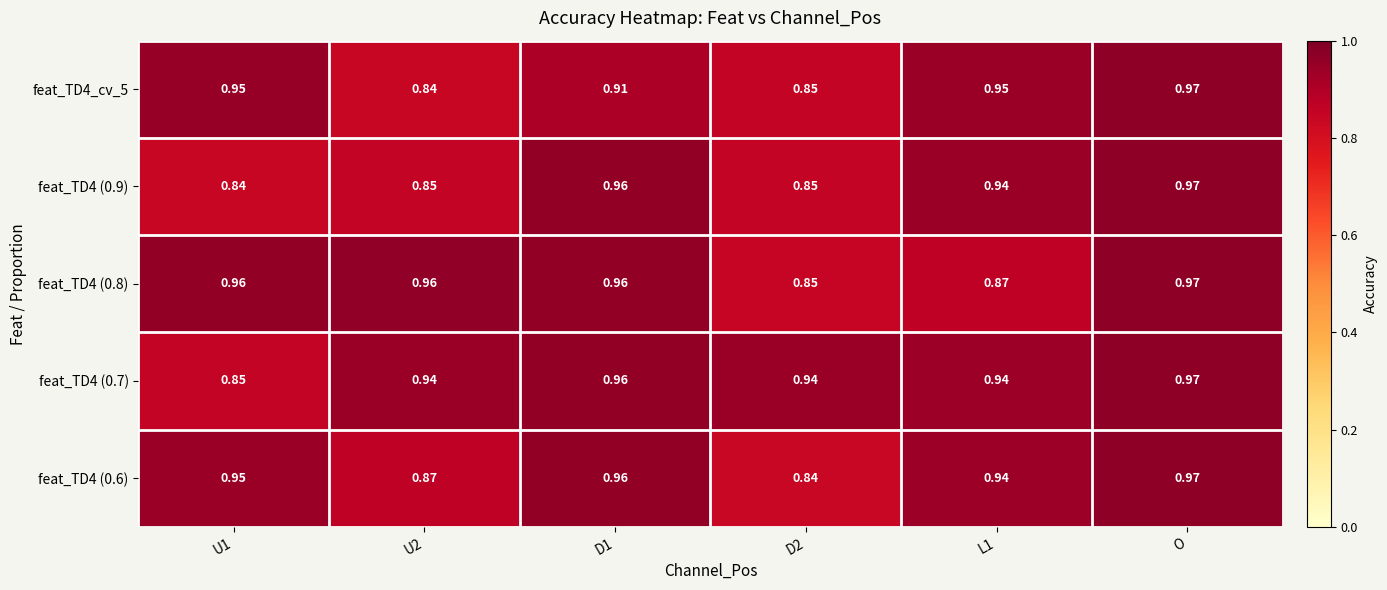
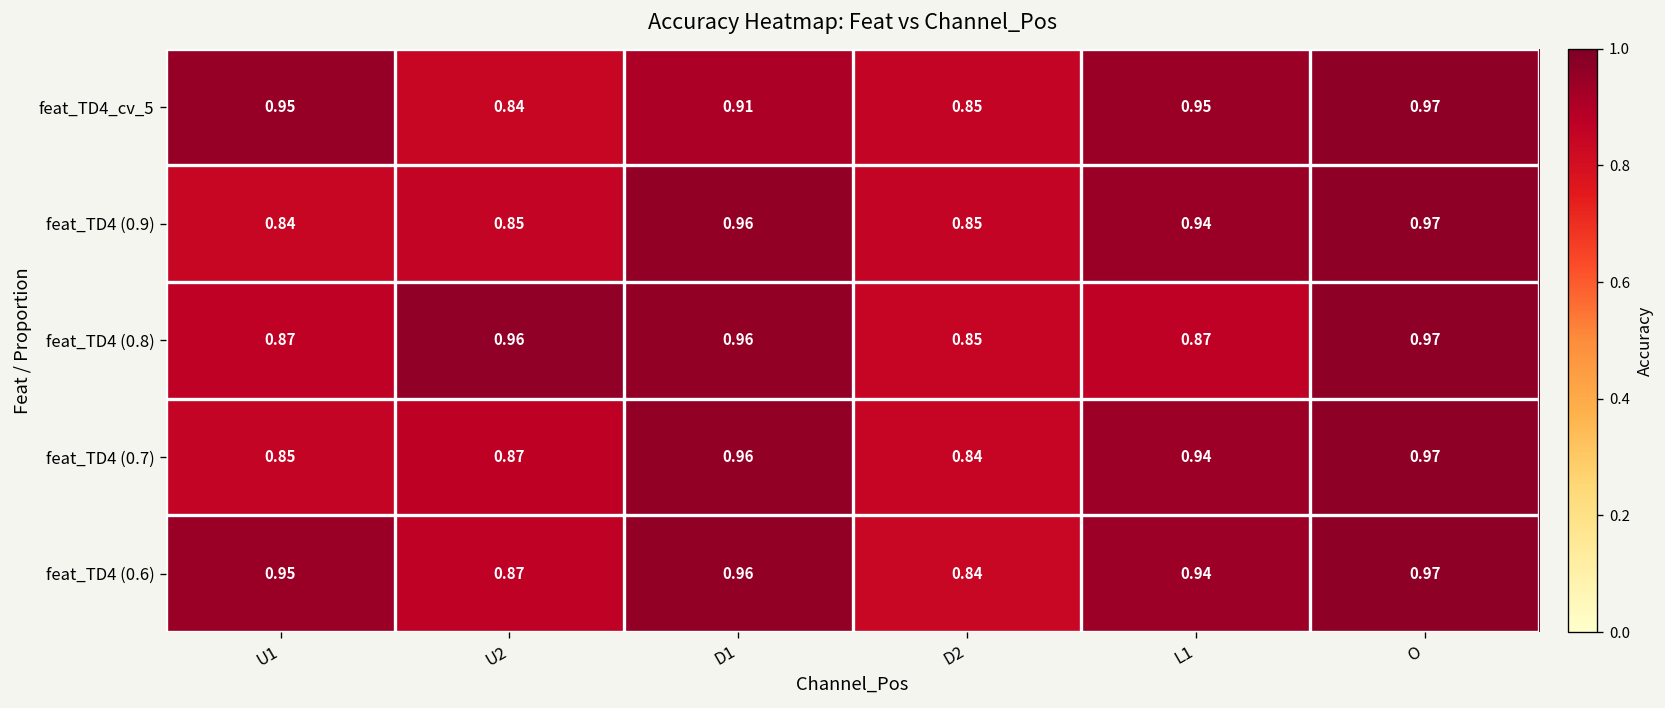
feat_TD4 (0.8), U1: 0.96 -> 0.87
feat_TD4 (0.7), U2: 0.94 -> 0.87
feat_TD4 (0.7), D2: 0.94 -> 0.84
